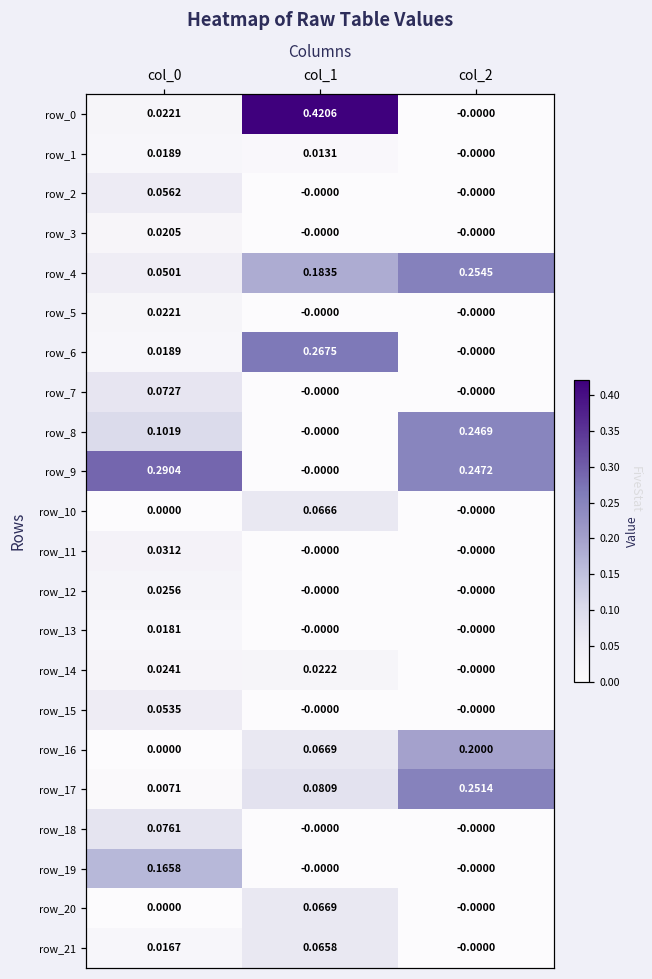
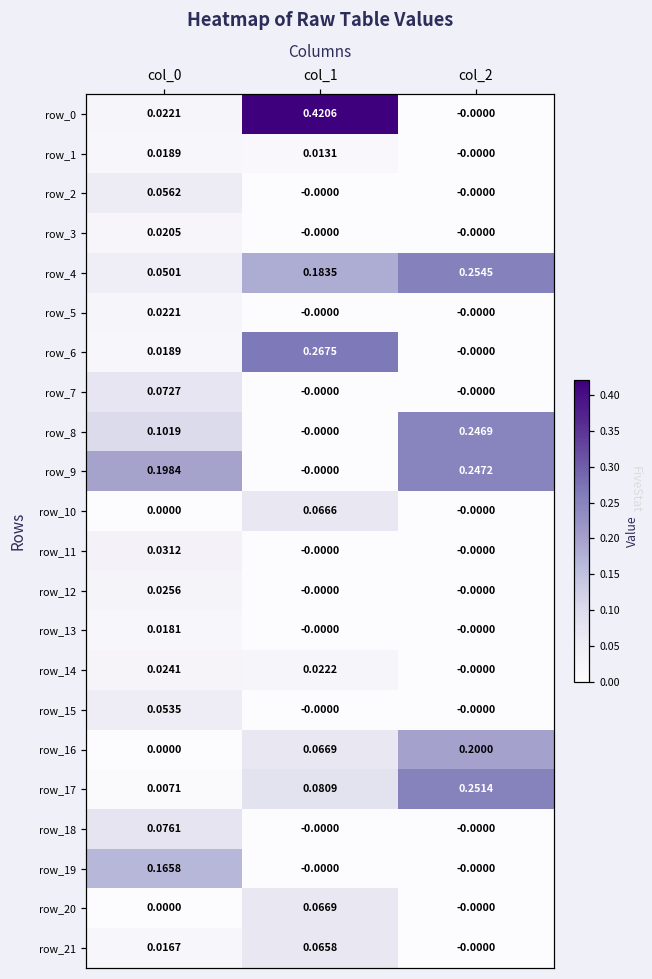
row_9, col_0: 0.2904 -> 0.1984
